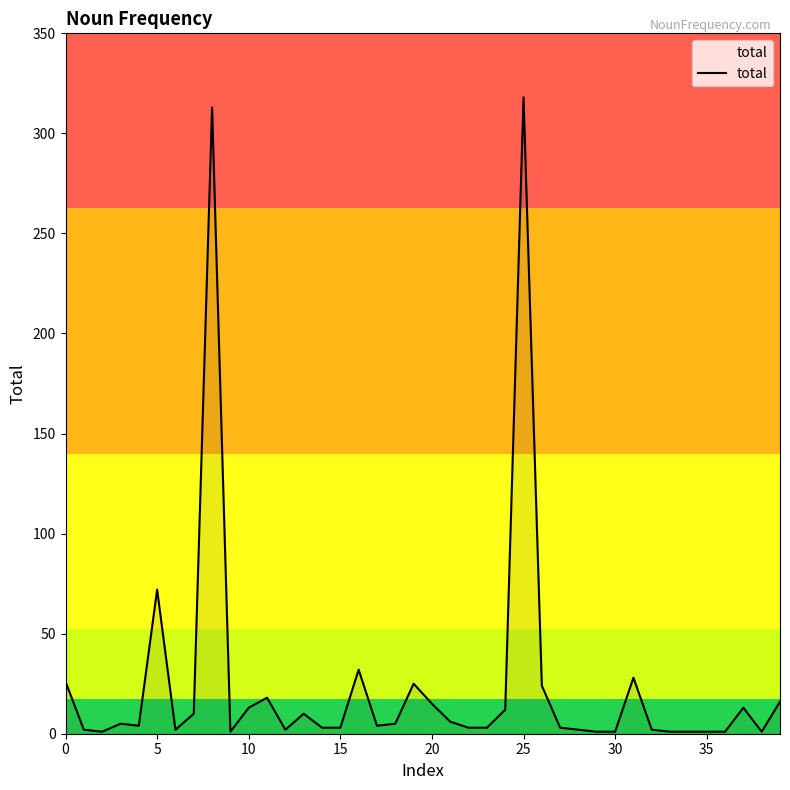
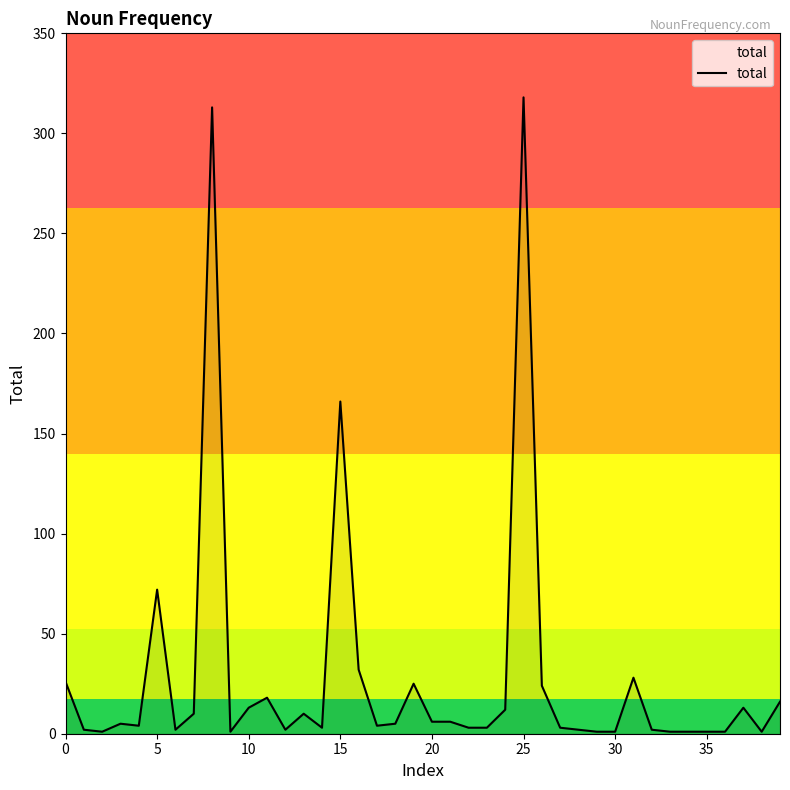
15: 3 -> 166
20: 15 -> 6
